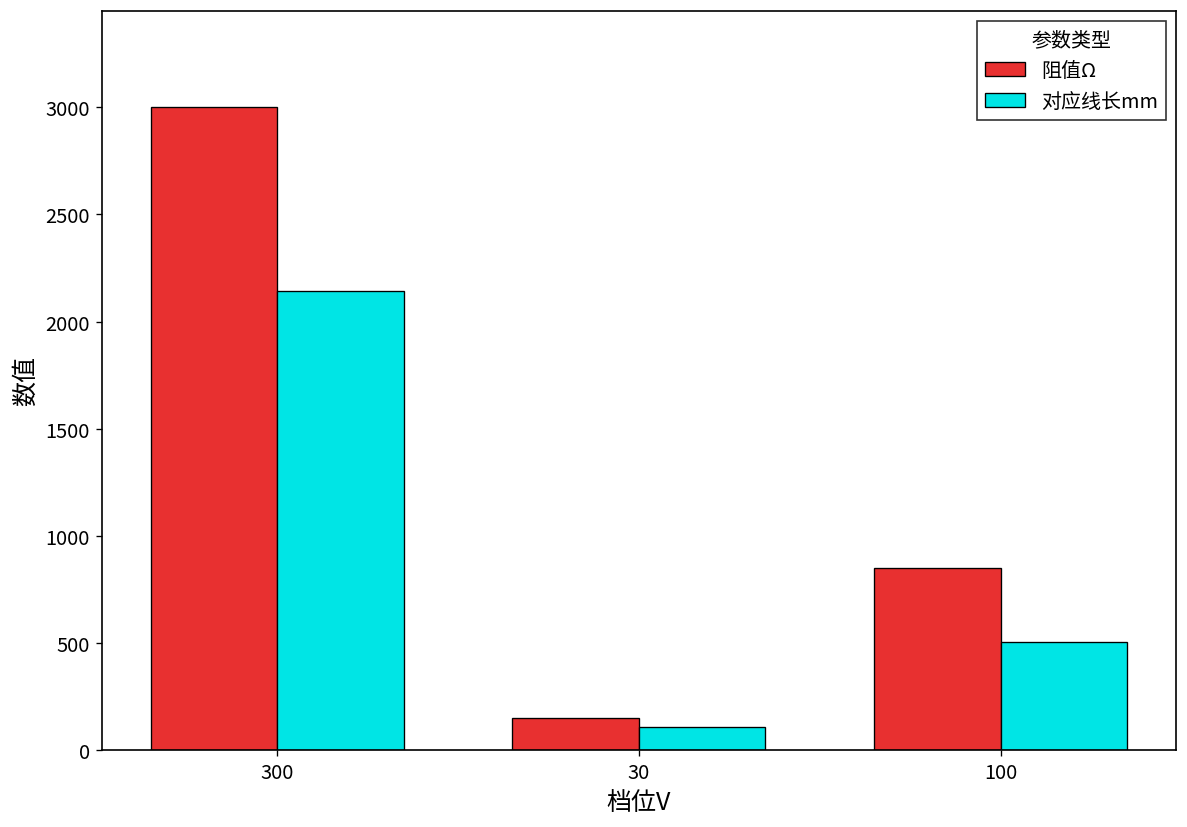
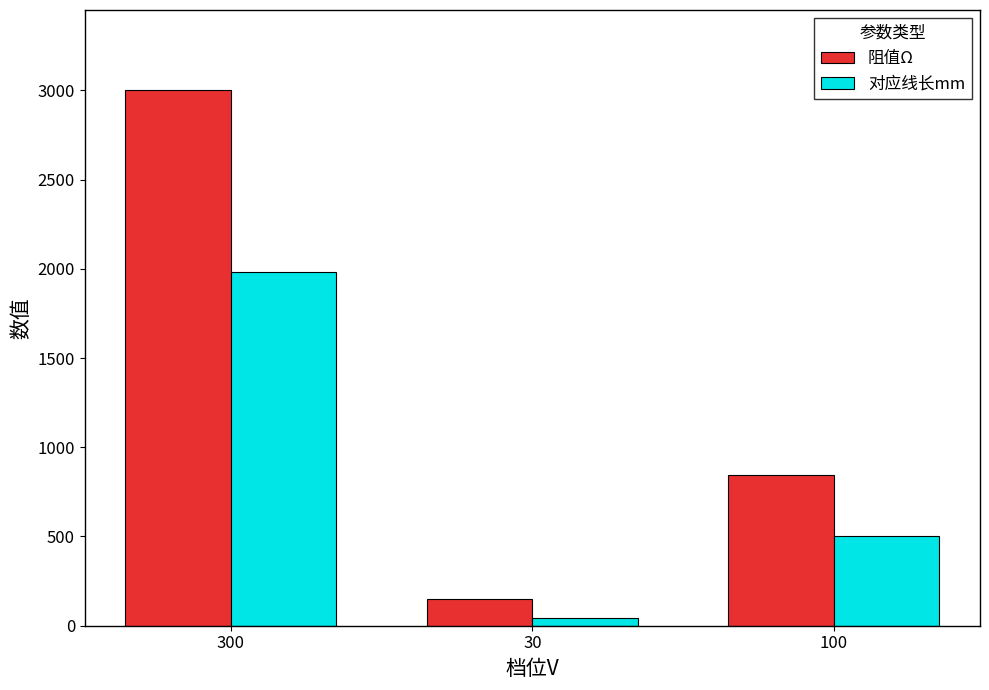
对应线长mm, 300: 2140 -> 1980
对应线长mm, 30: 110 -> 50
